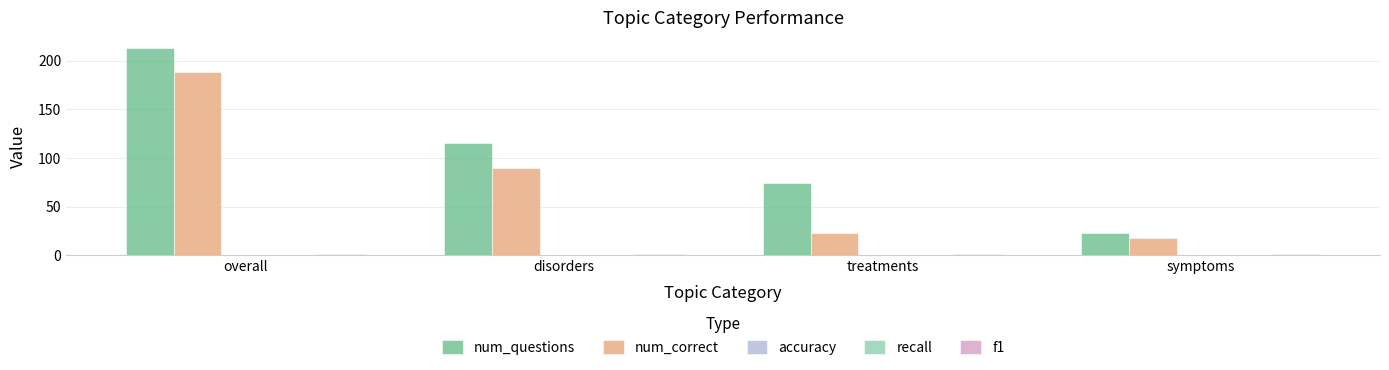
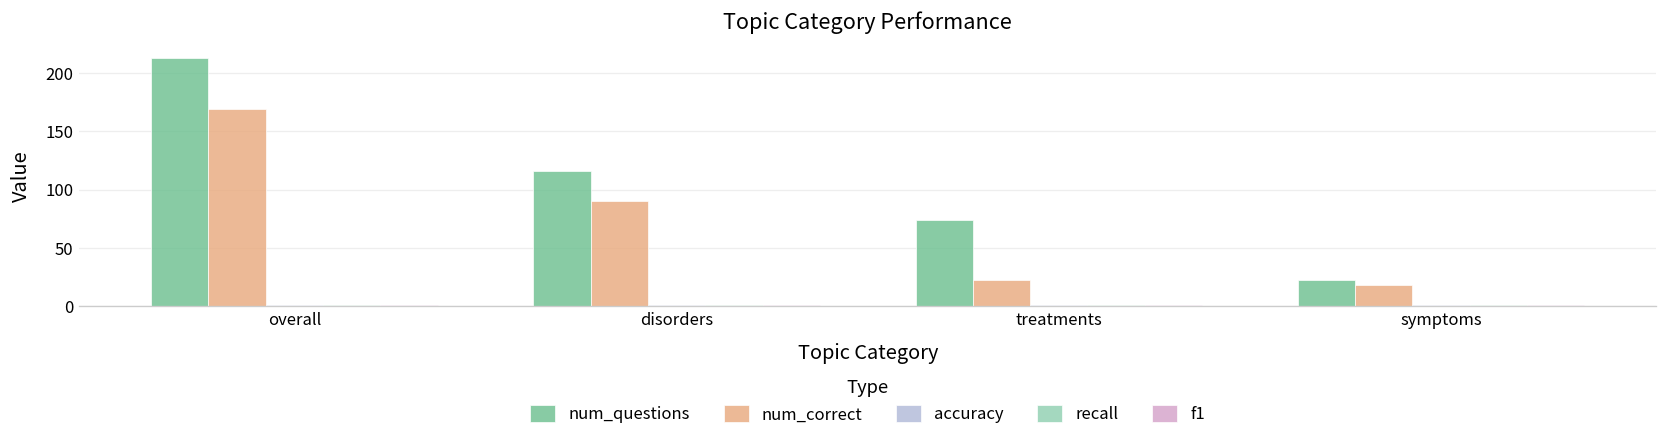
num_correct, overall: 190 -> 170
